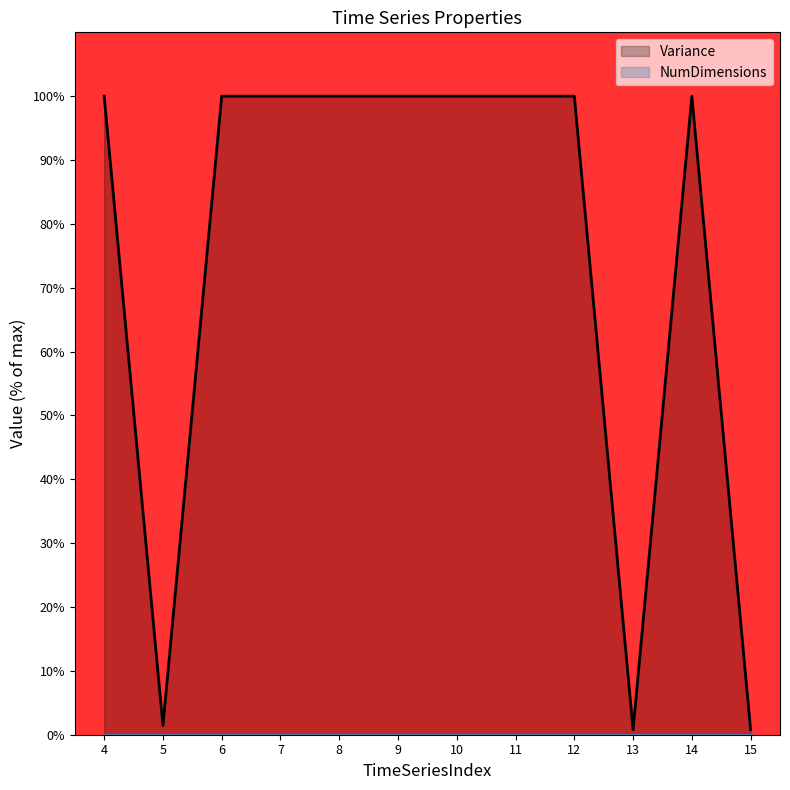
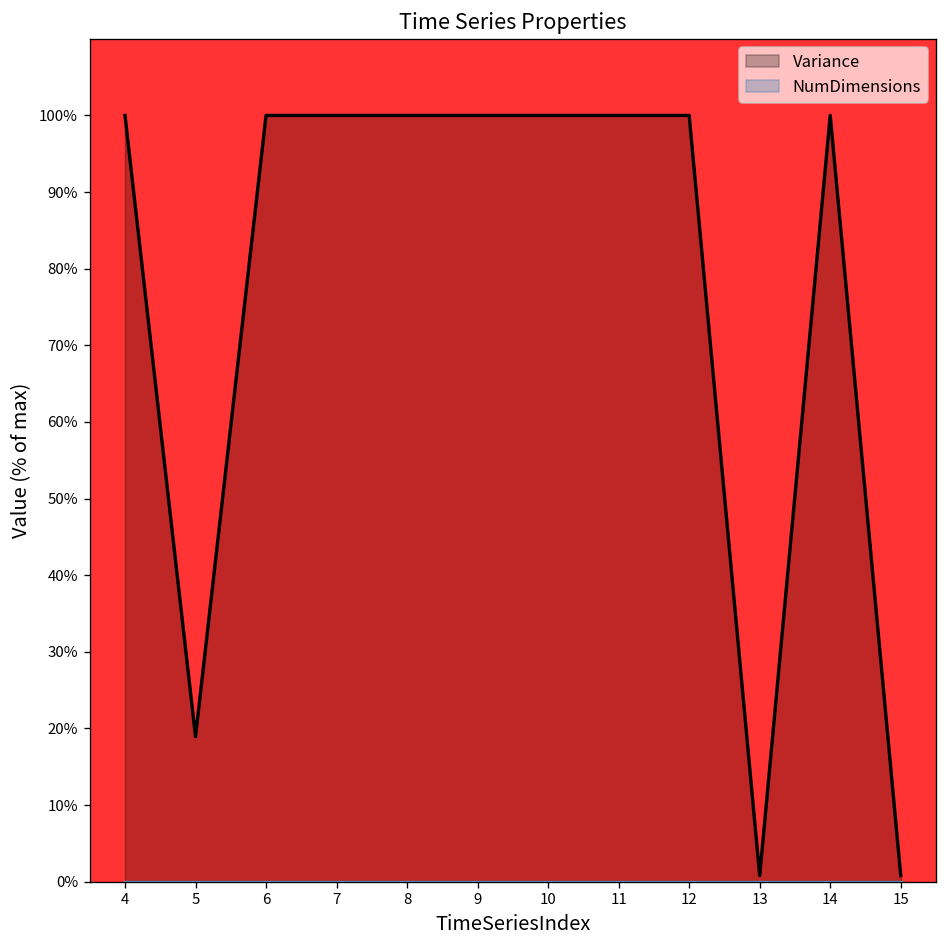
Variance, 5: 1% -> 19%
